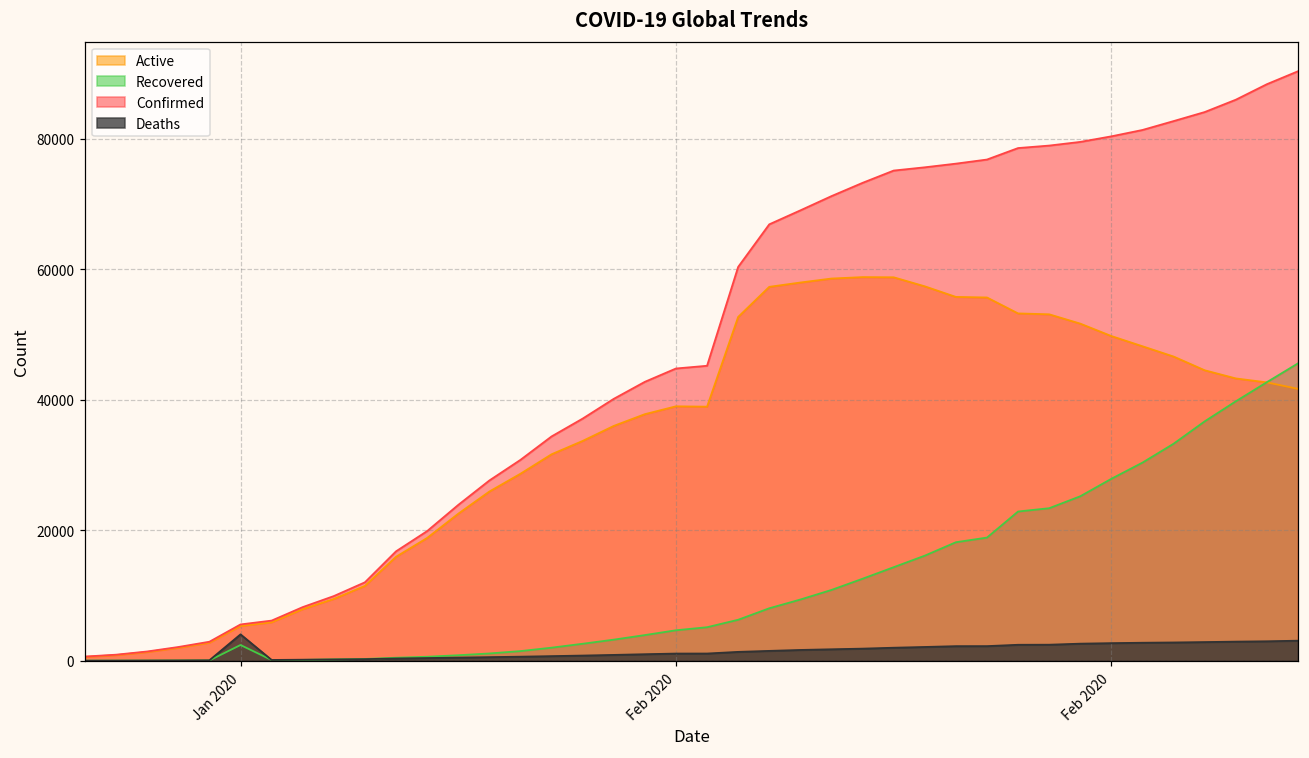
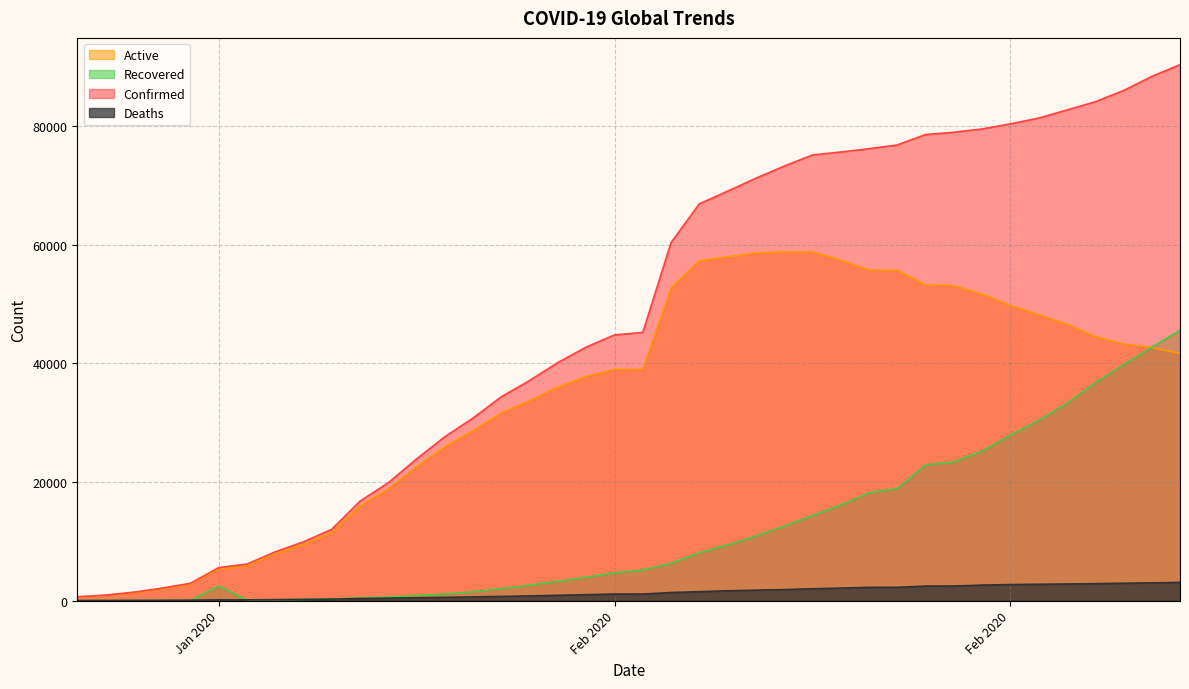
Deaths, Jan 2020: 4000 -> 0
